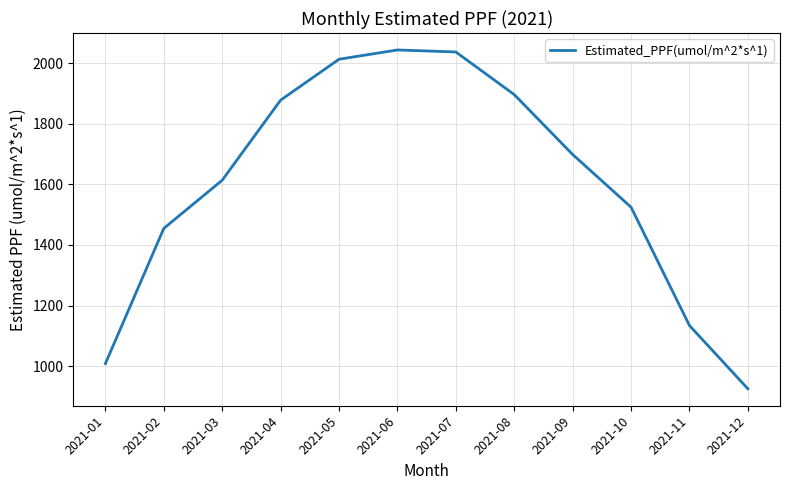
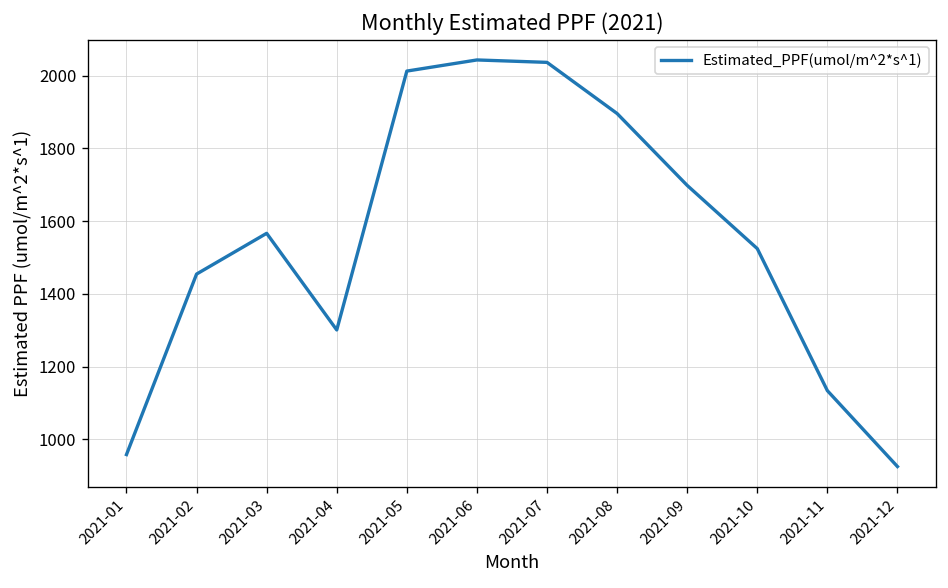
2021-01: 1010 -> 960
2021-03: 1610 -> 1570
2021-04: 1880 -> 1300
